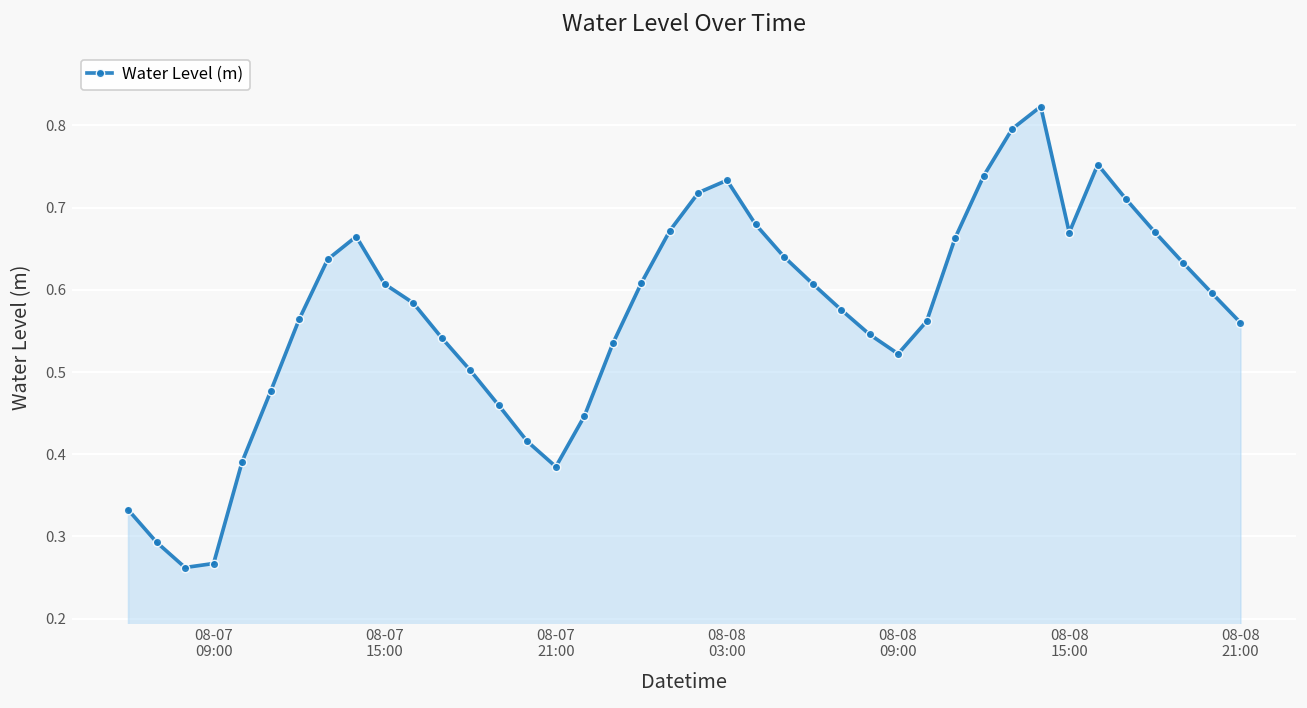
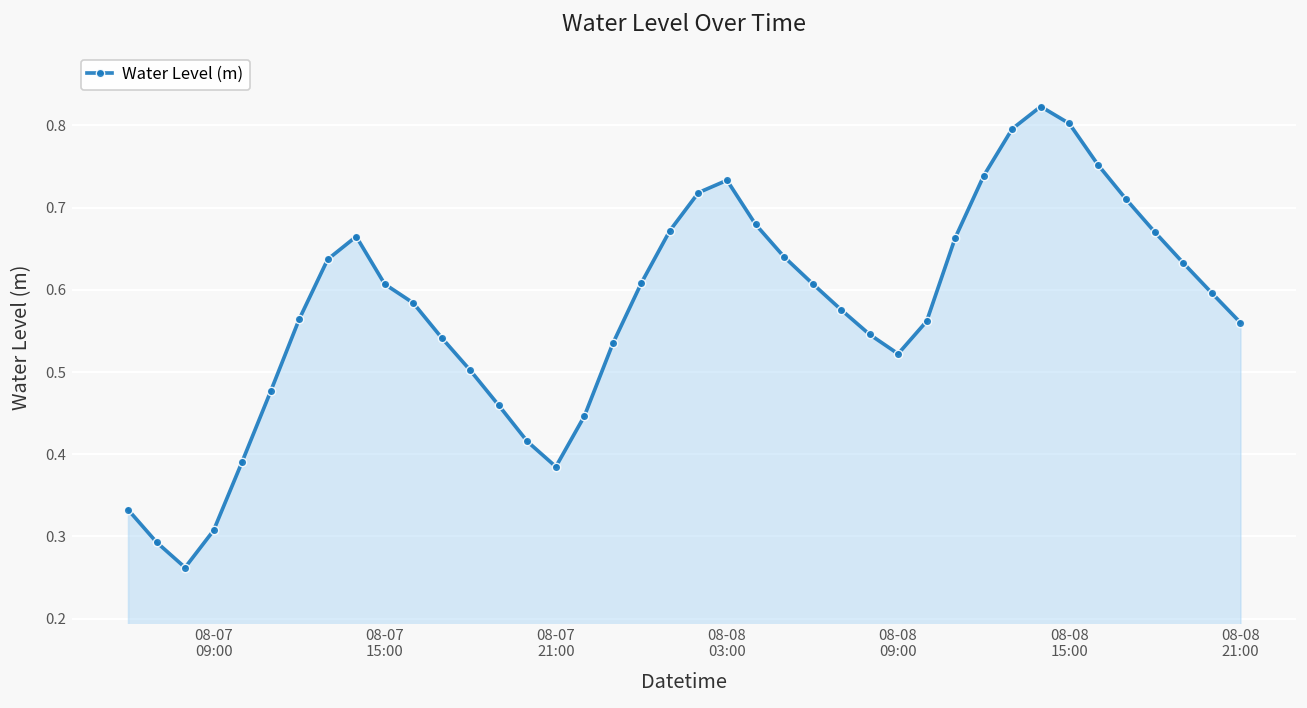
08-07 09:00: 0.27 -> 0.31
08-08 15:00: 0.67 -> 0.80
